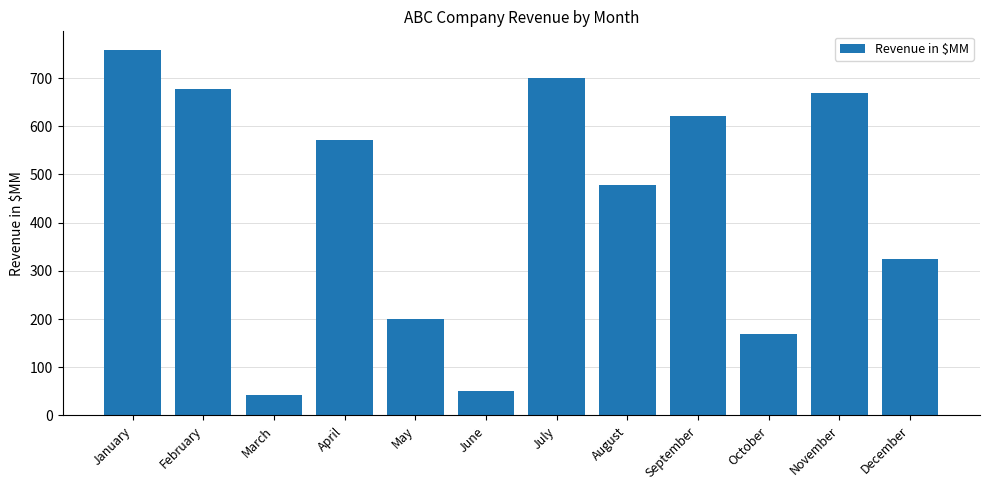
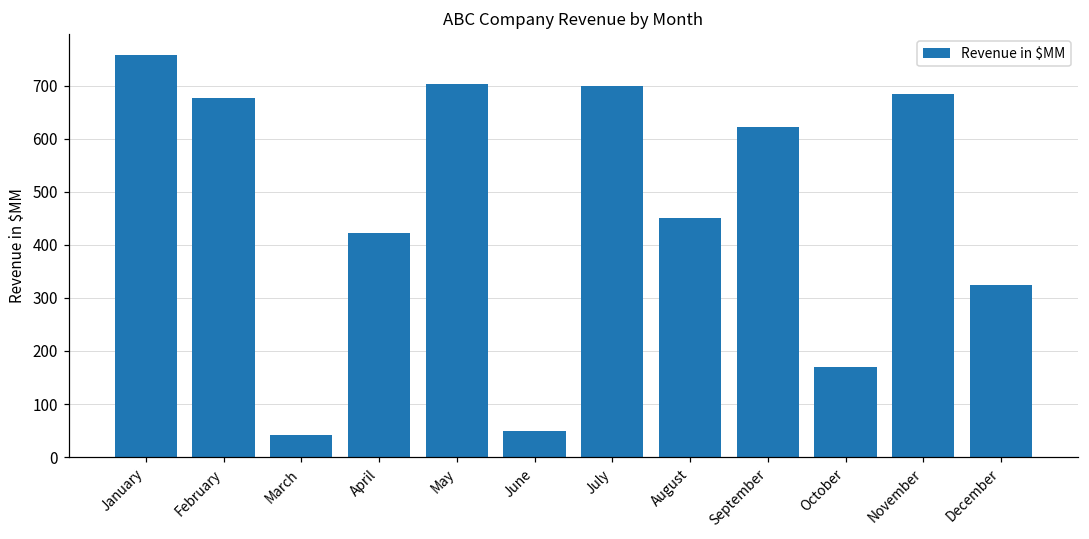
April: 570 -> 420
May: 200 -> 700
August: 480 -> 450
November: 670 -> 690
